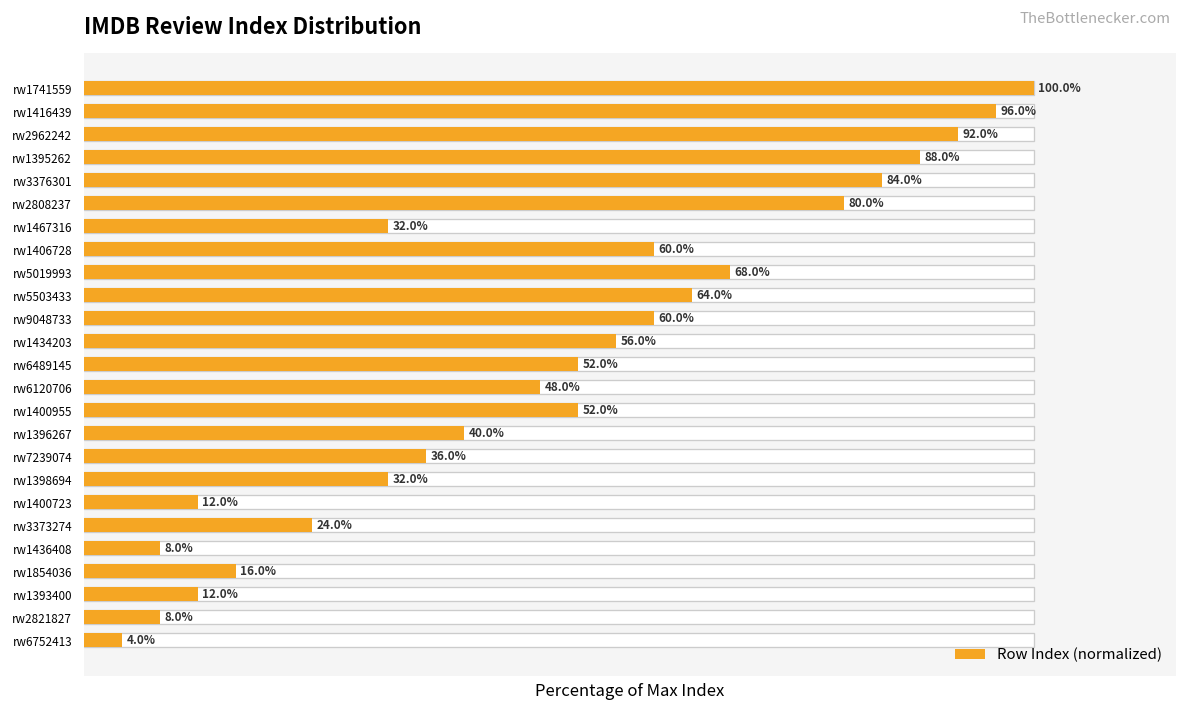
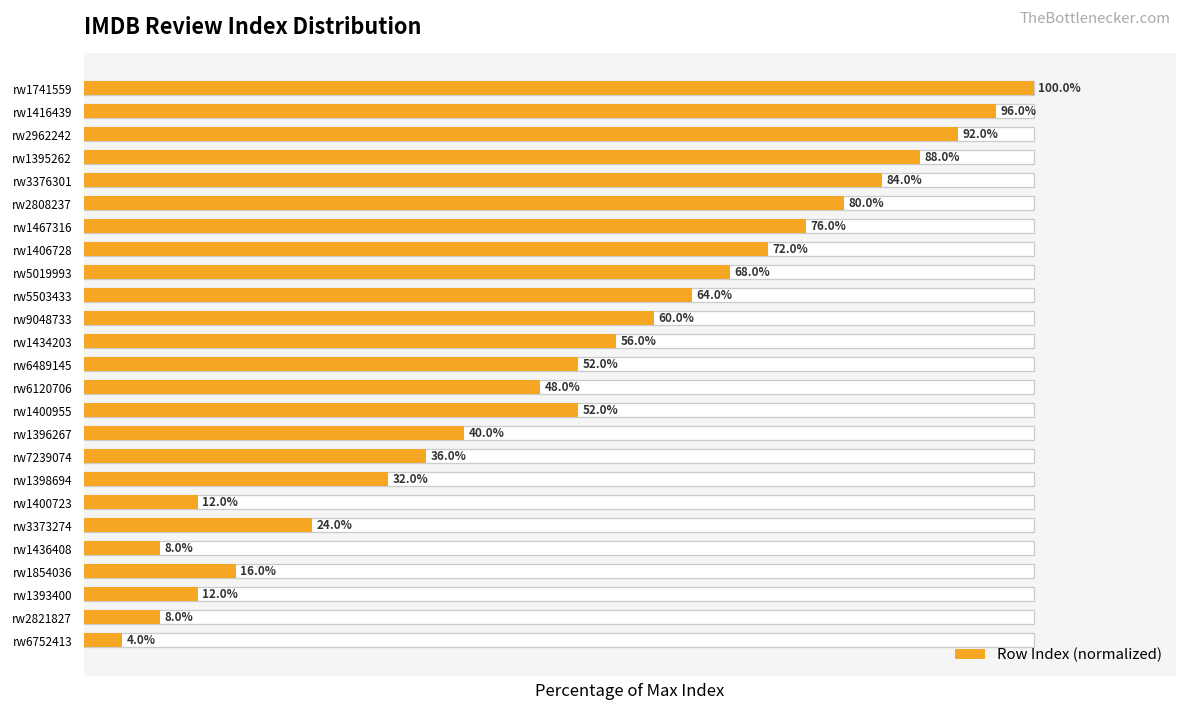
Row Index (normalized), rw1467316: 32.0% -> 76.0%
Row Index (normalized), rw1406728: 60.0% -> 72.0%
